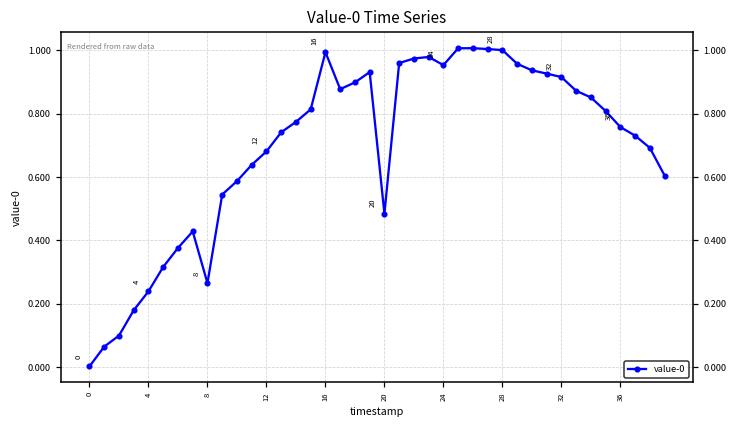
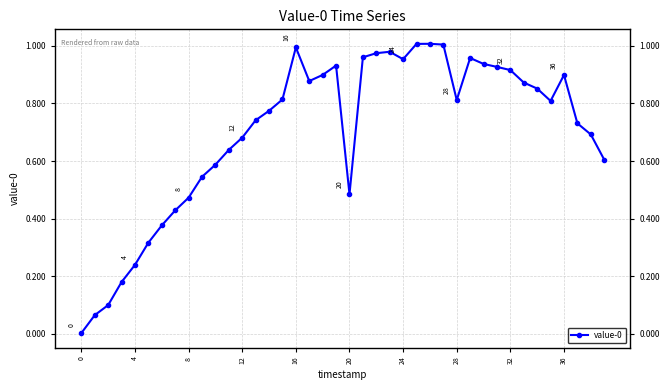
8: 0.27 -> 0.47
28: 1.00 -> 0.81
36: 0.76 -> 0.90
